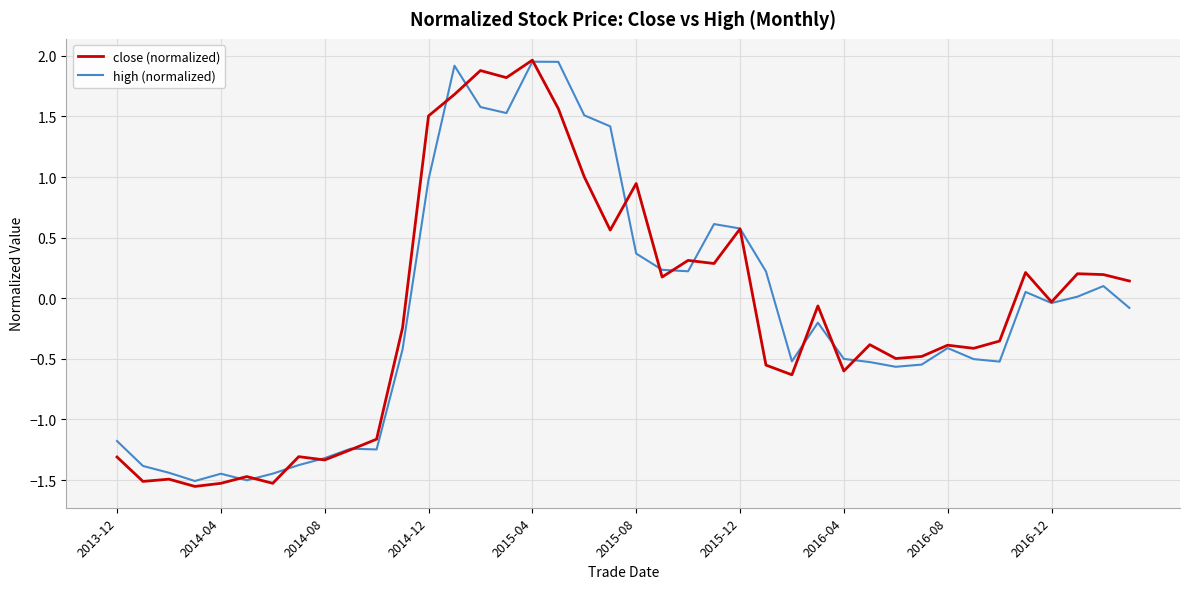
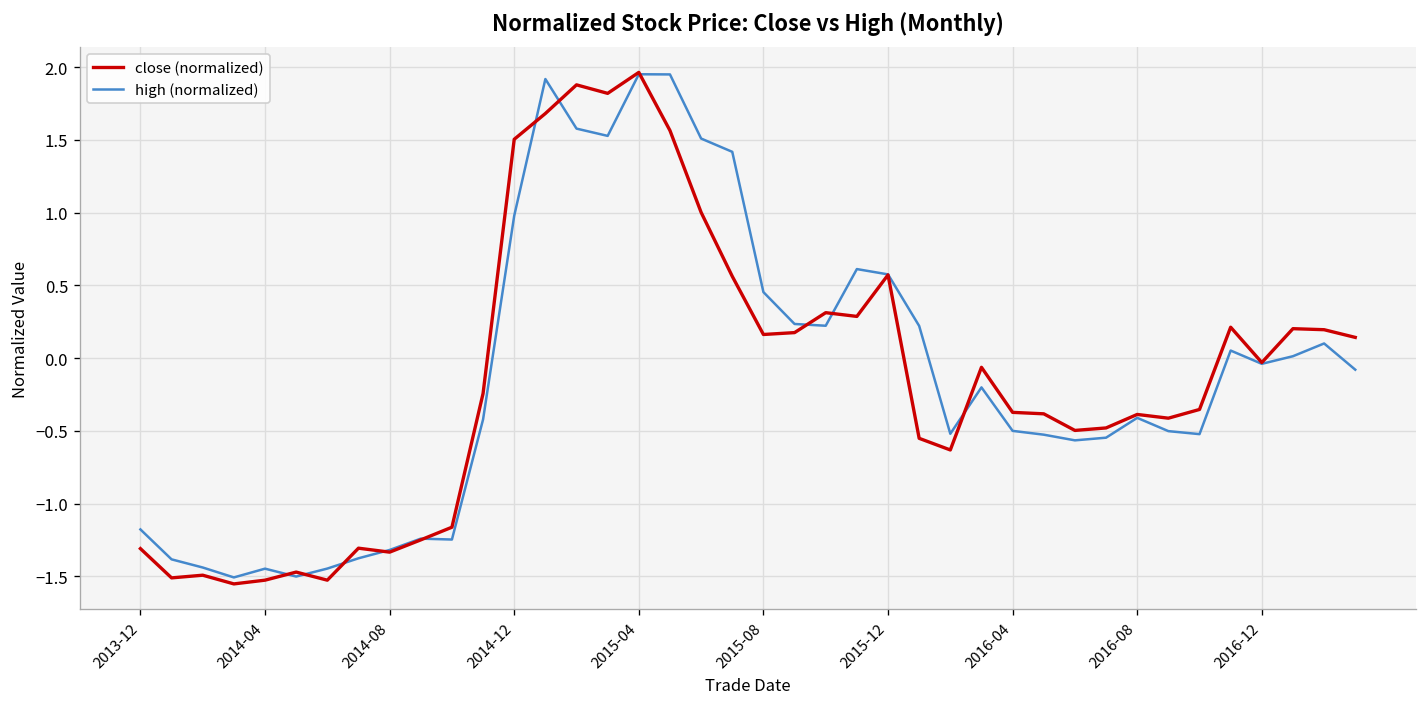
close (normalized), 2015-08: 0.95 -> 0.16
high (normalized), 2015-08: 0.37 -> 0.45
close (normalized), 2016-04: -0.60 -> -0.37
